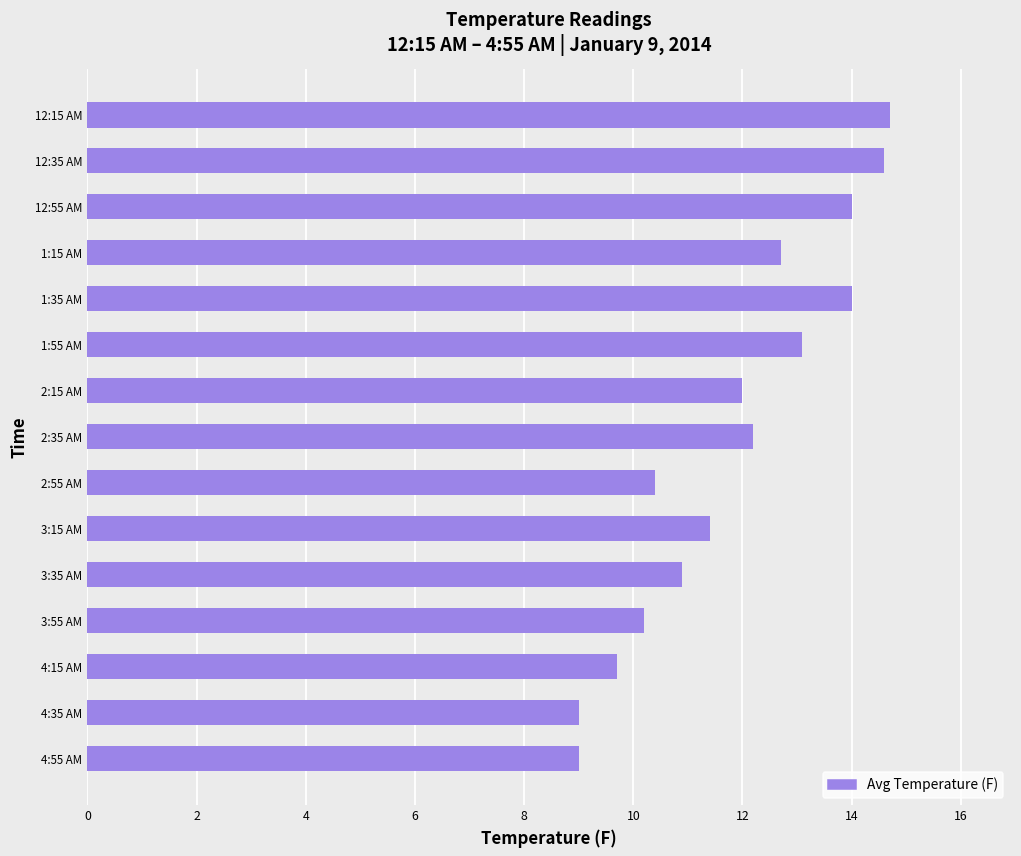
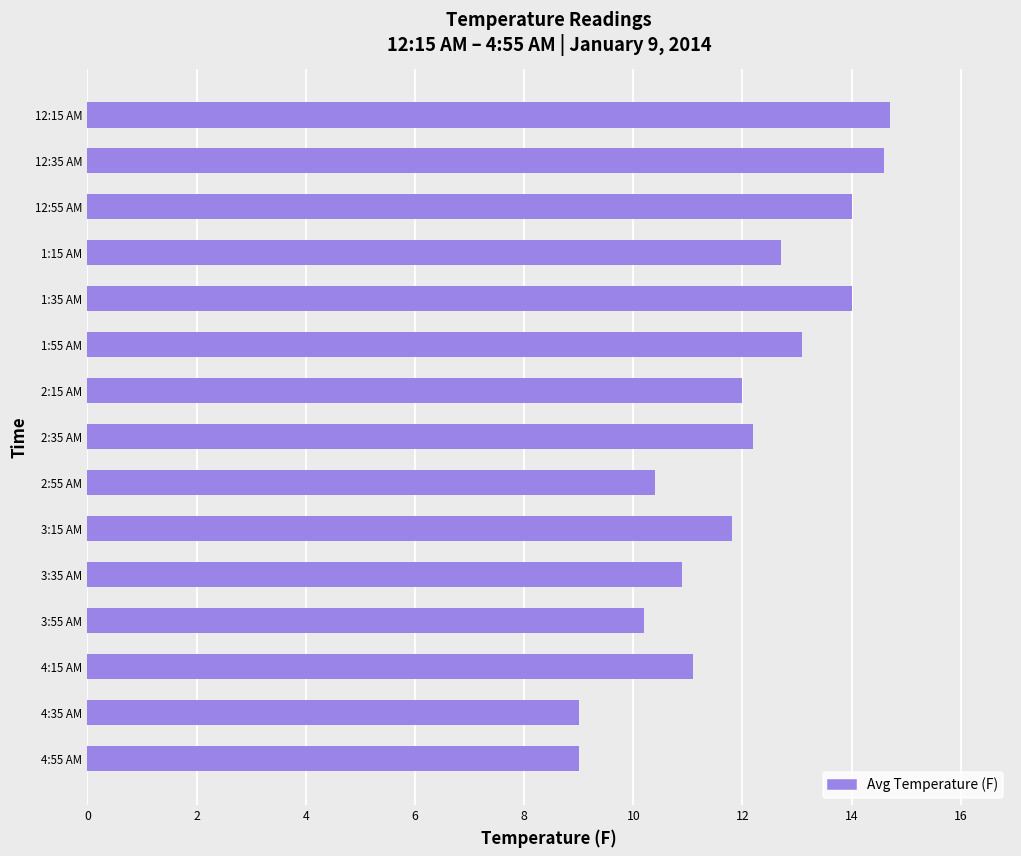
3:15 AM: 11.4 -> 11.8
4:15 AM: 9.7 -> 11.1
